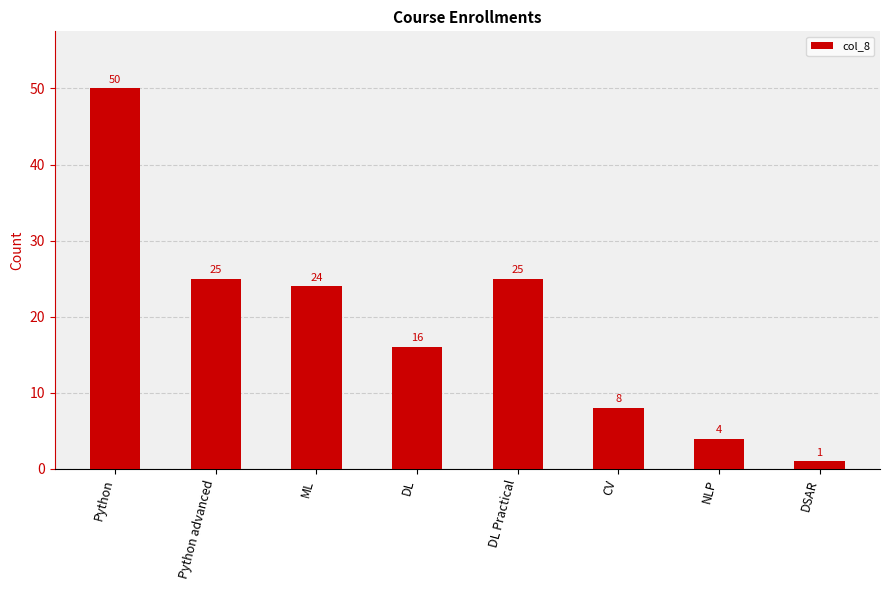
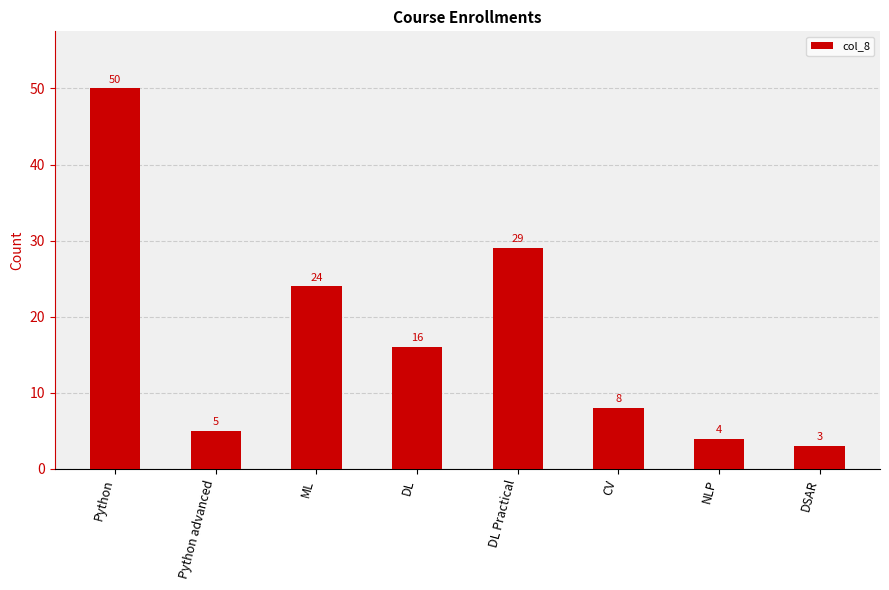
Python advanced: 25 -> 5
DL Practical: 25 -> 29
DSAR: 1 -> 3
